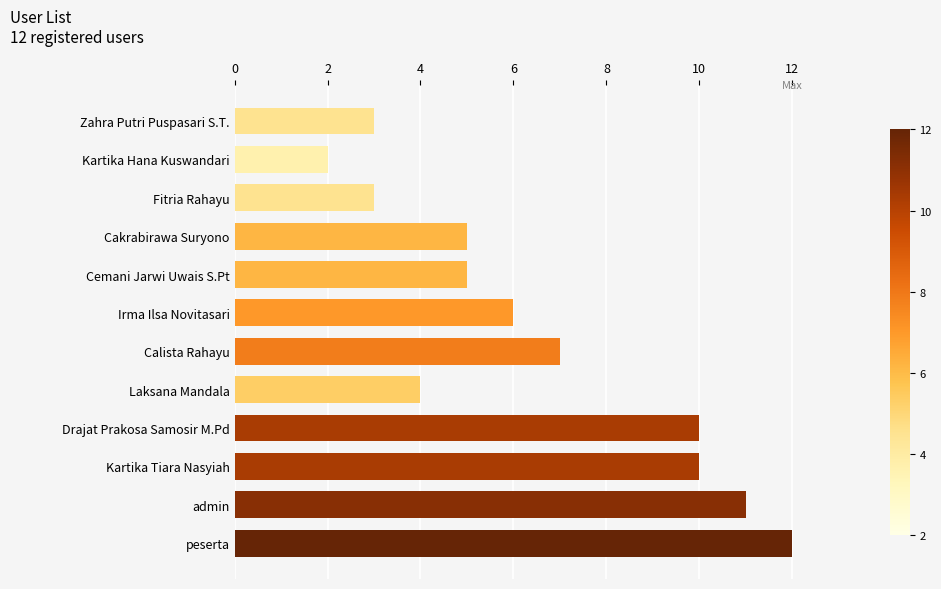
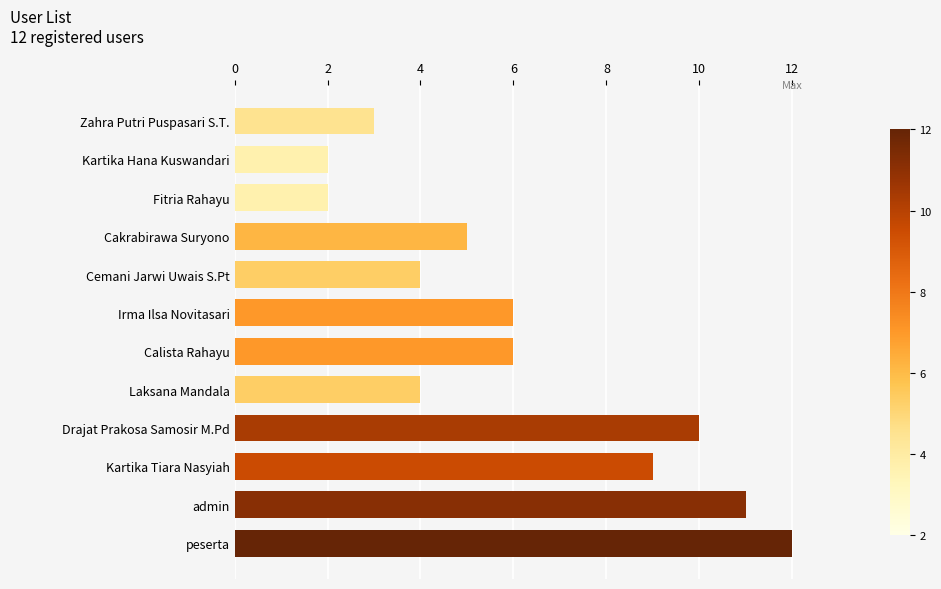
Fitria Rahayu: 3 -> 2
Cemani Jarwi Uwais S.Pt: 5 -> 4
Calista Rahayu: 7 -> 6
Kartika Tiara Nasyiah: 10 -> 9
